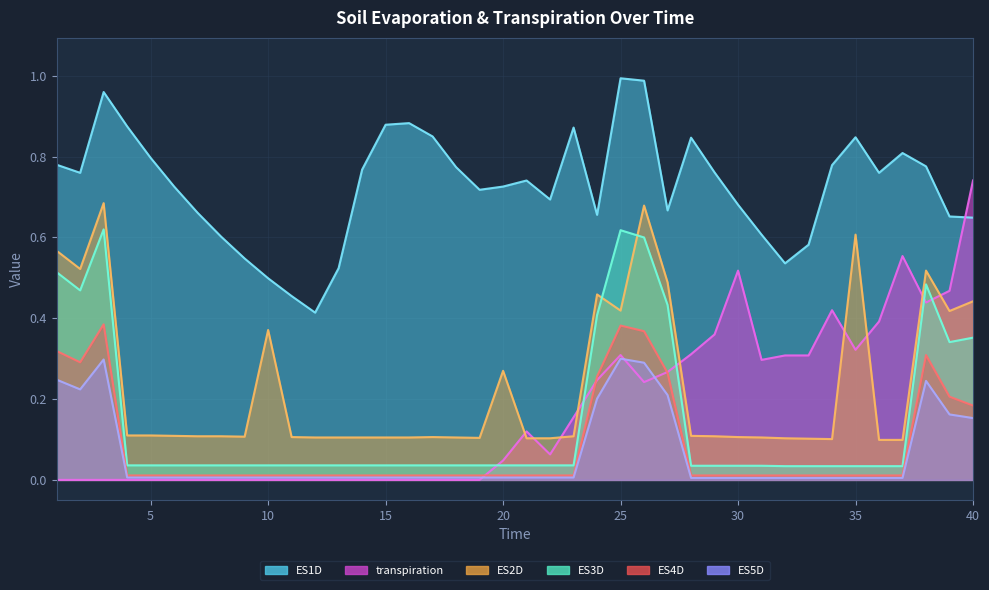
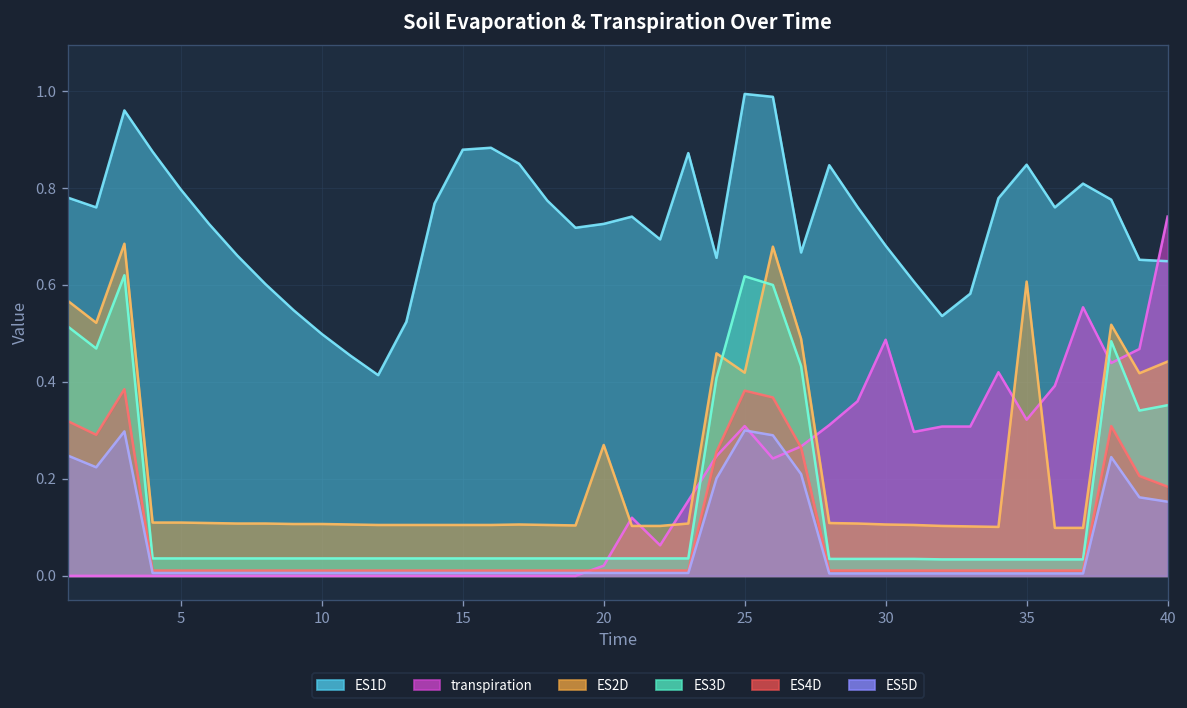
ES2D, 10: 0.37 -> 0.11
transpiration, 20: 0.05 -> 0.02
transpiration, 30: 0.52 -> 0.49
